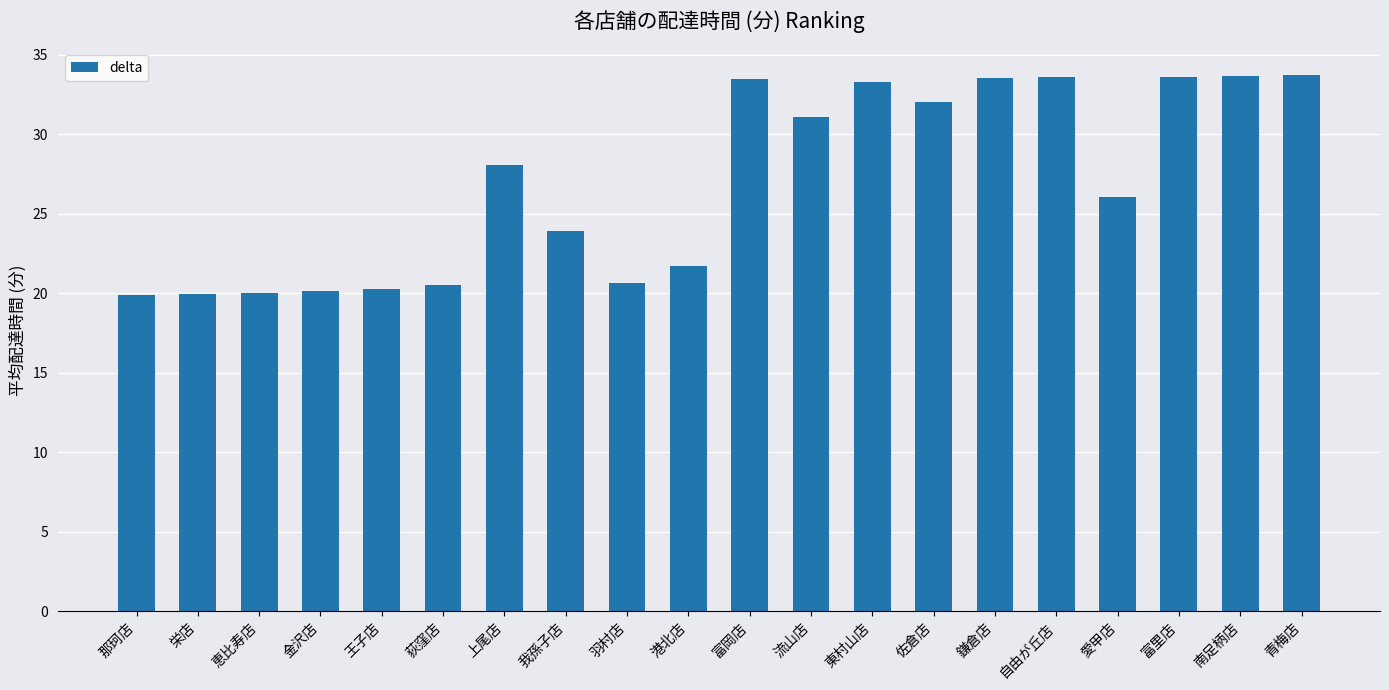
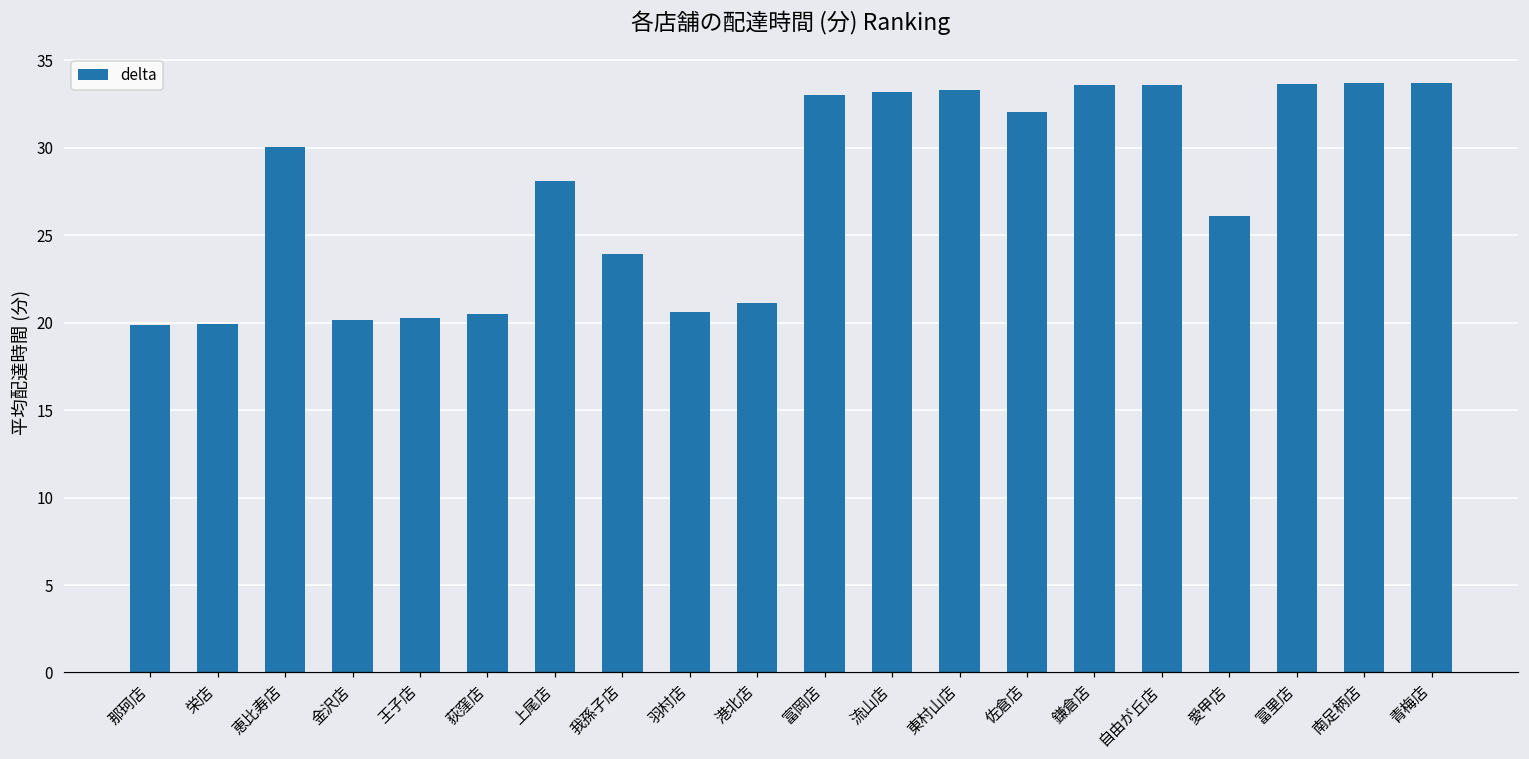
恵比寿店: 20.0 -> 30.1
港北店: 21.8 -> 21.1
富岡店: 33.5 -> 33.0
流山店: 31.1 -> 33.2
